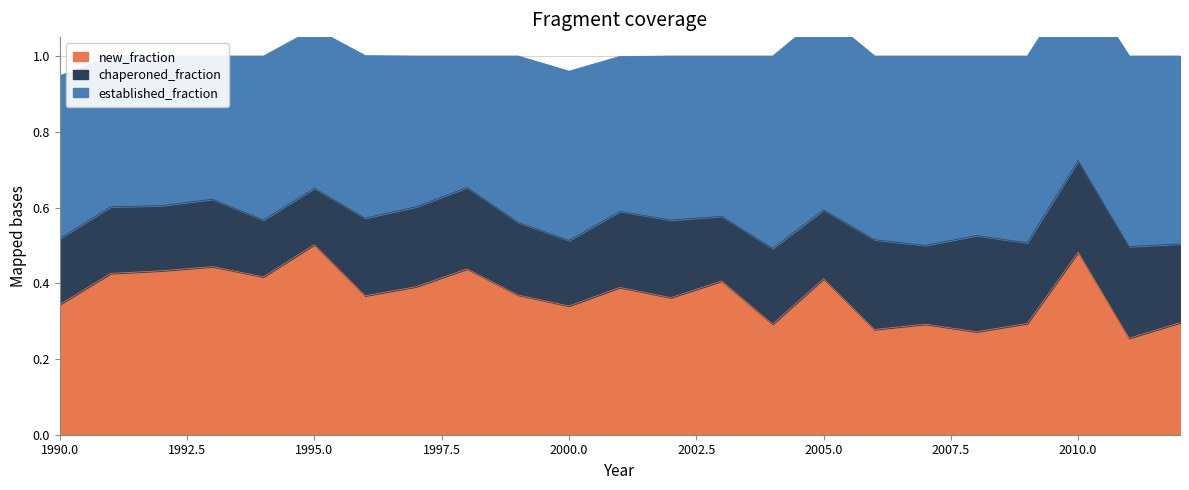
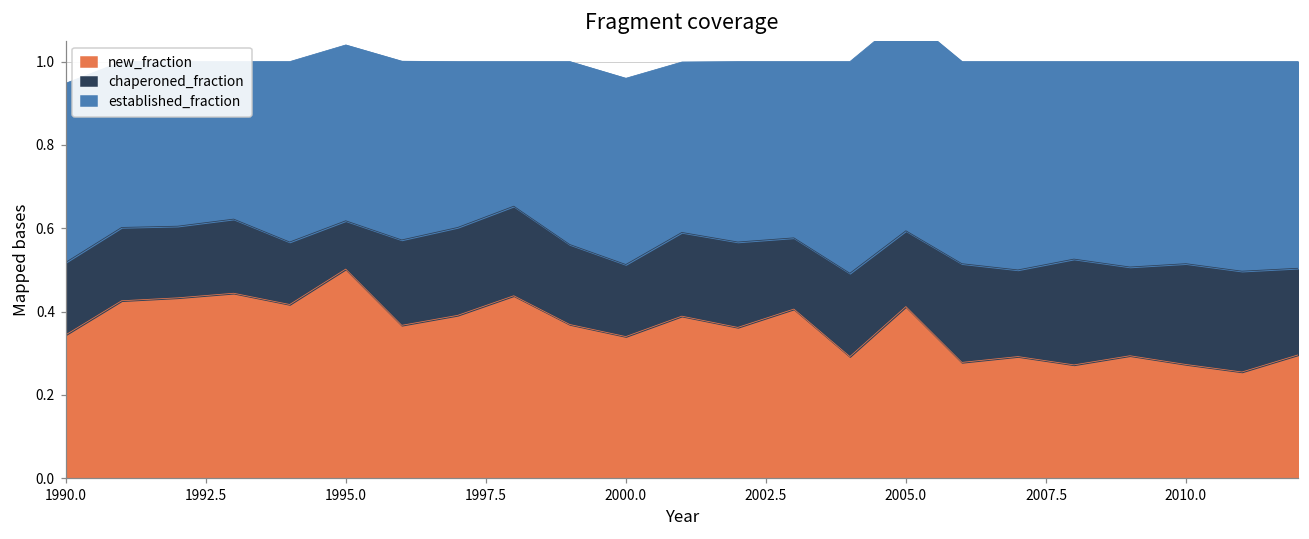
chaperoned_fraction, 1995.0: 0.15 -> 0.12
new_fraction, 2010.0: 0.48 -> 0.27
